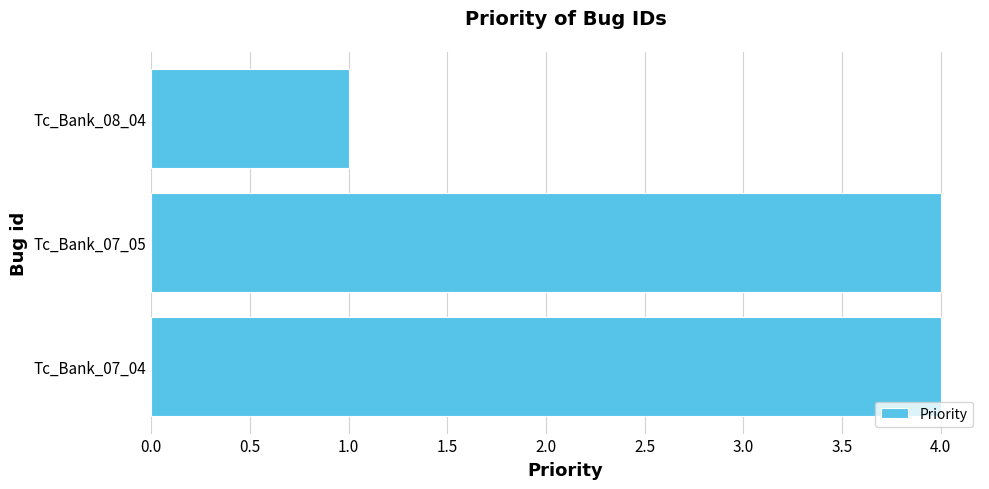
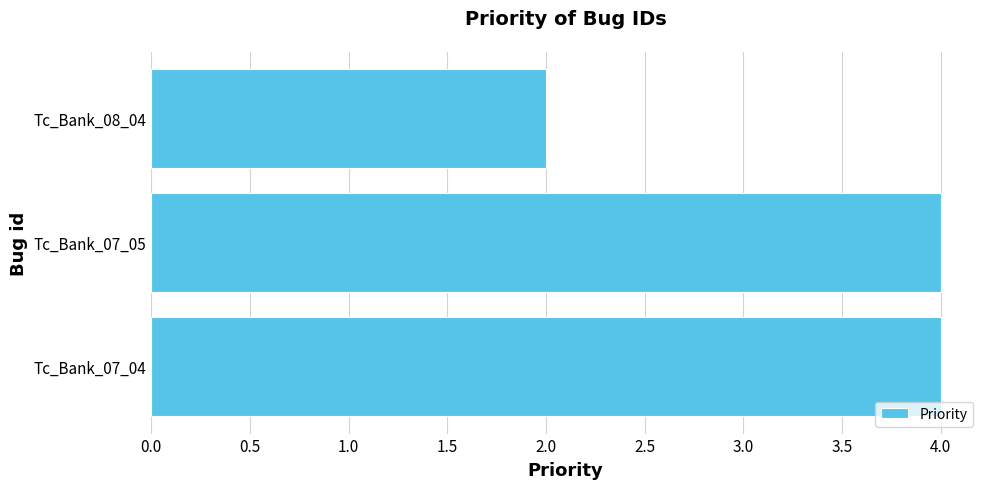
Tc_Bank_08_04: 1 -> 2
